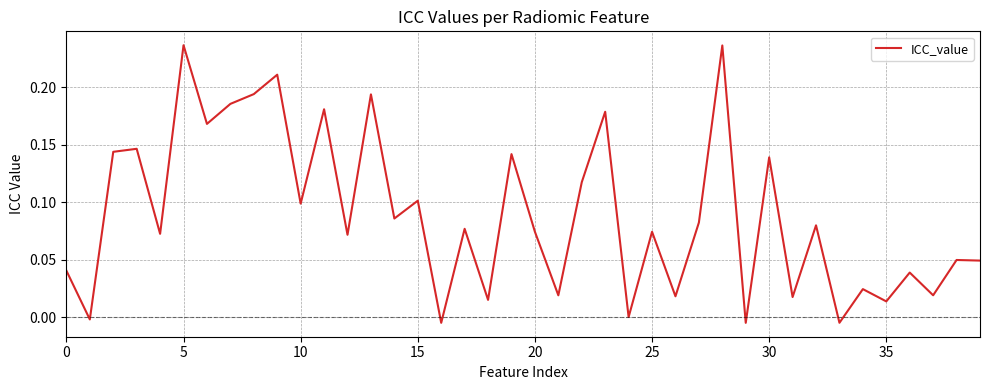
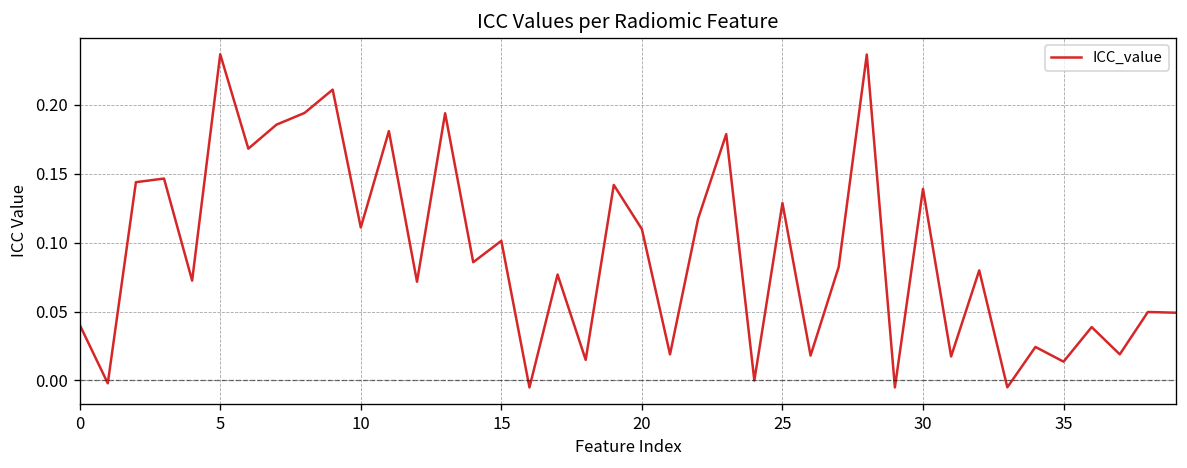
10: 0.099 -> 0.111
20: 0.074 -> 0.110
25: 0.074 -> 0.129
